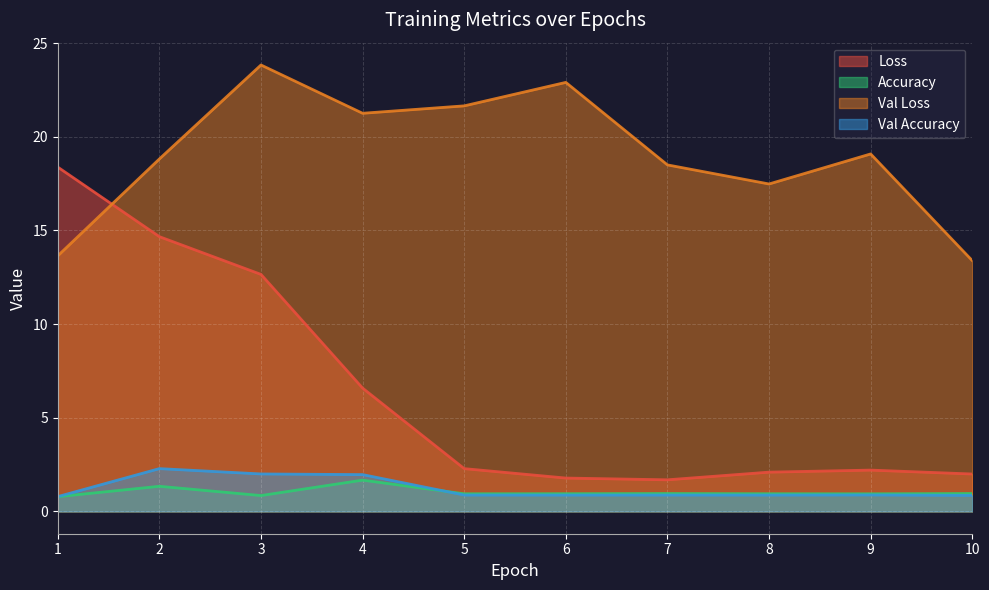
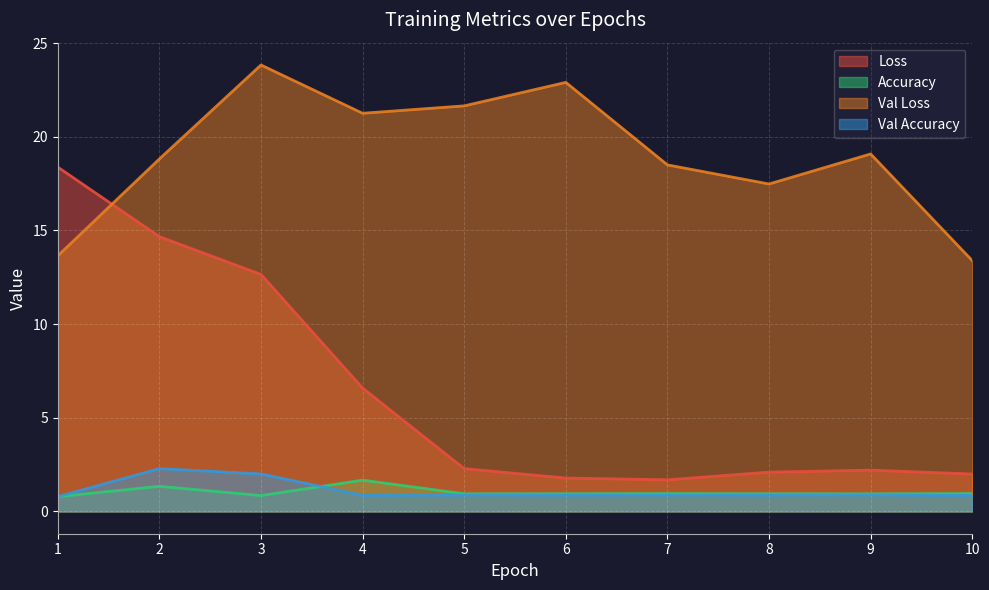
Val Accuracy, 4: 2.0 -> 0.9
